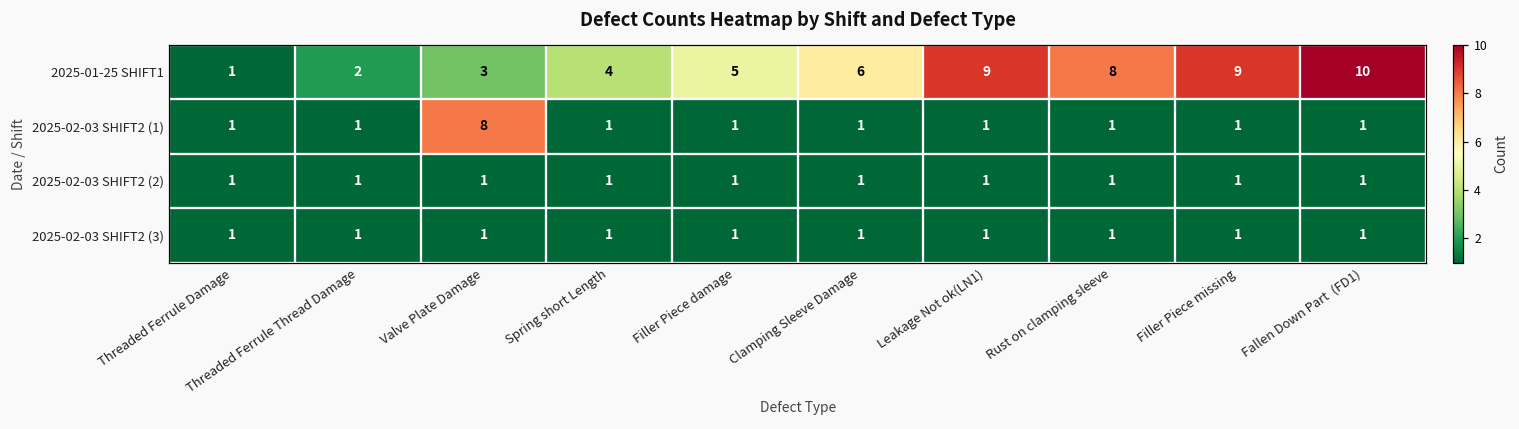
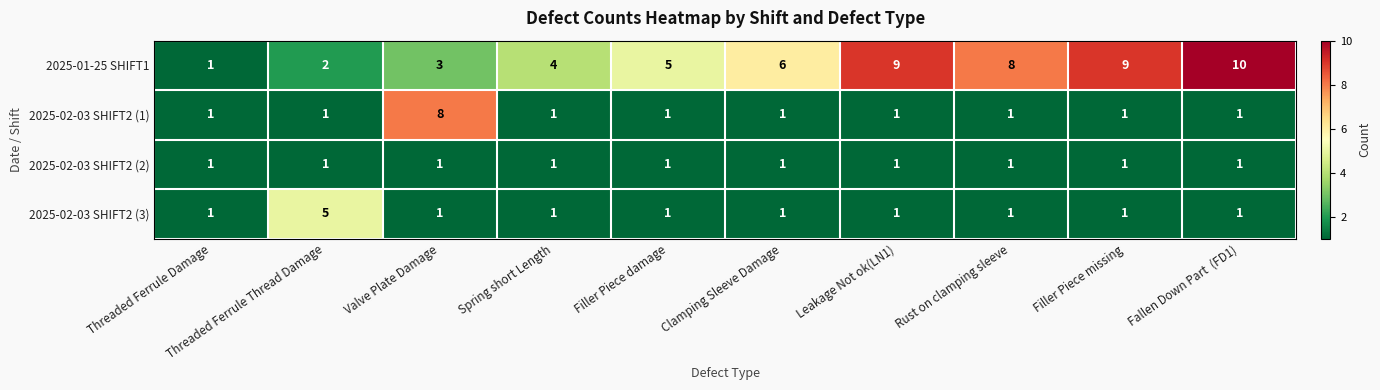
2025-02-03 SHIFT2 (3), Threaded Ferrule Thread Damage: 1 -> 5
